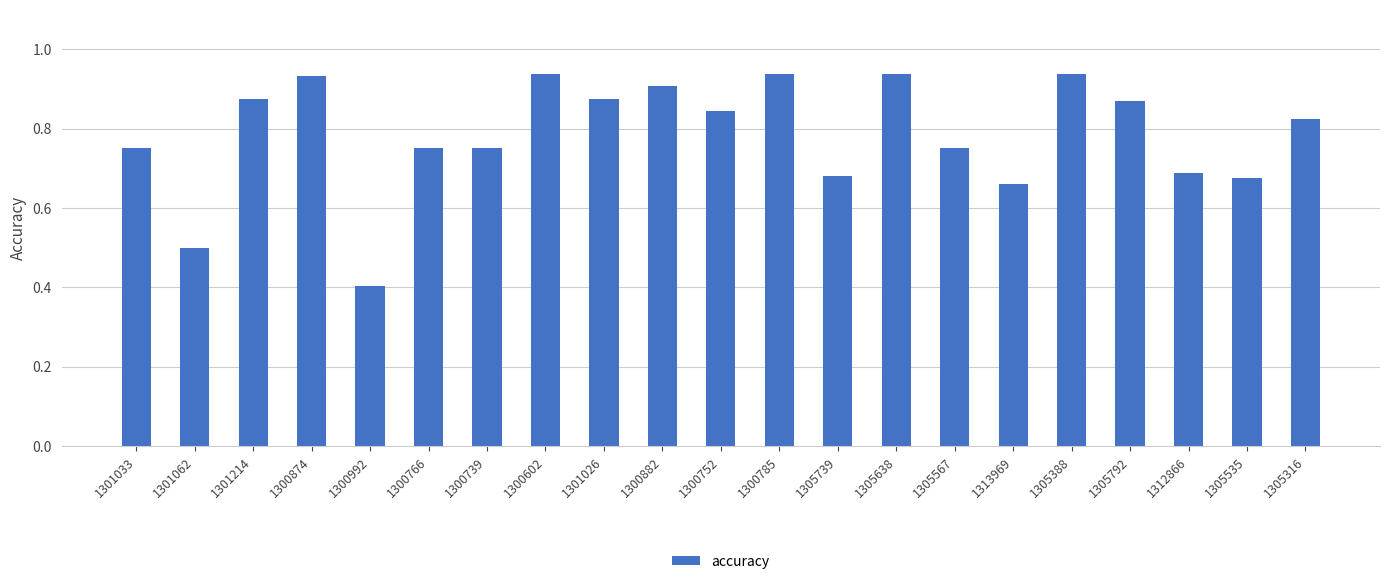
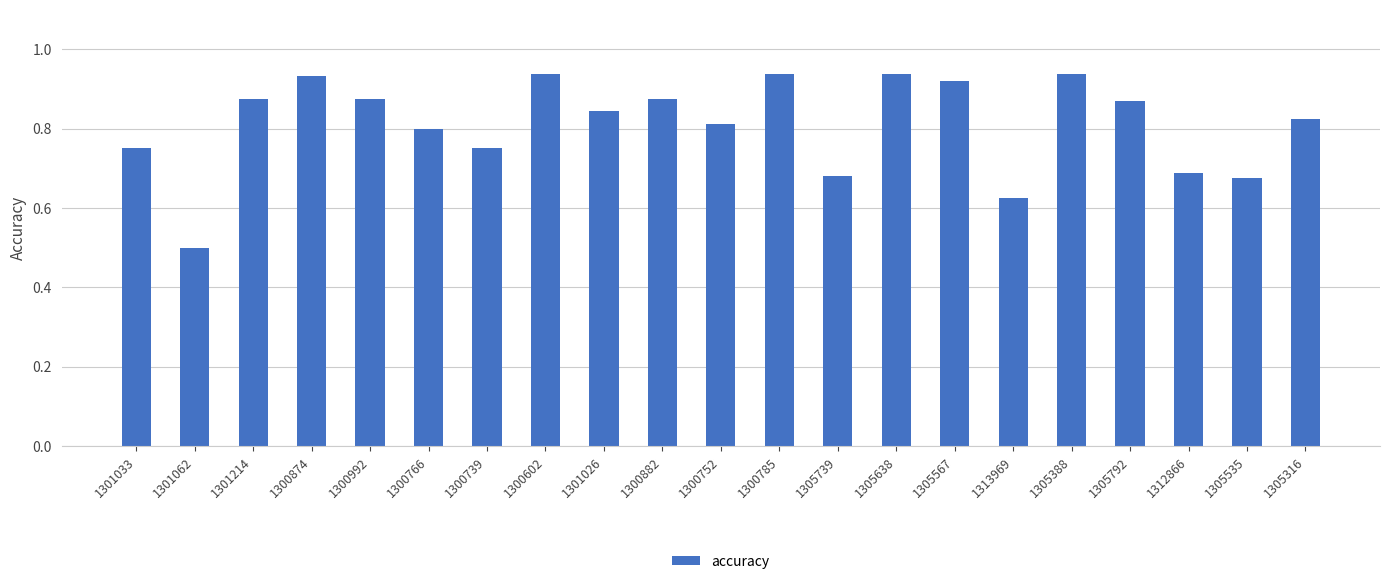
1300992: 0.40 -> 0.88
1300766: 0.75 -> 0.80
1301026: 0.88 -> 0.84
1300882: 0.91 -> 0.88
1300752: 0.84 -> 0.81
1305567: 0.75 -> 0.92
1313969: 0.66 -> 0.63
